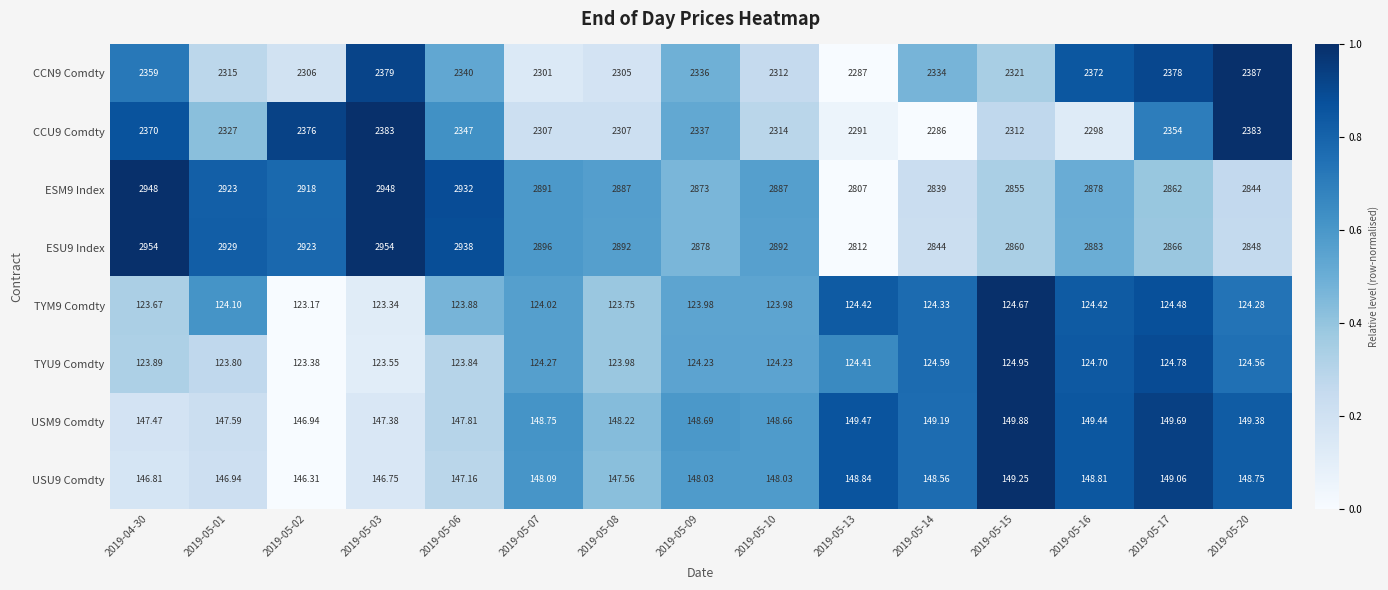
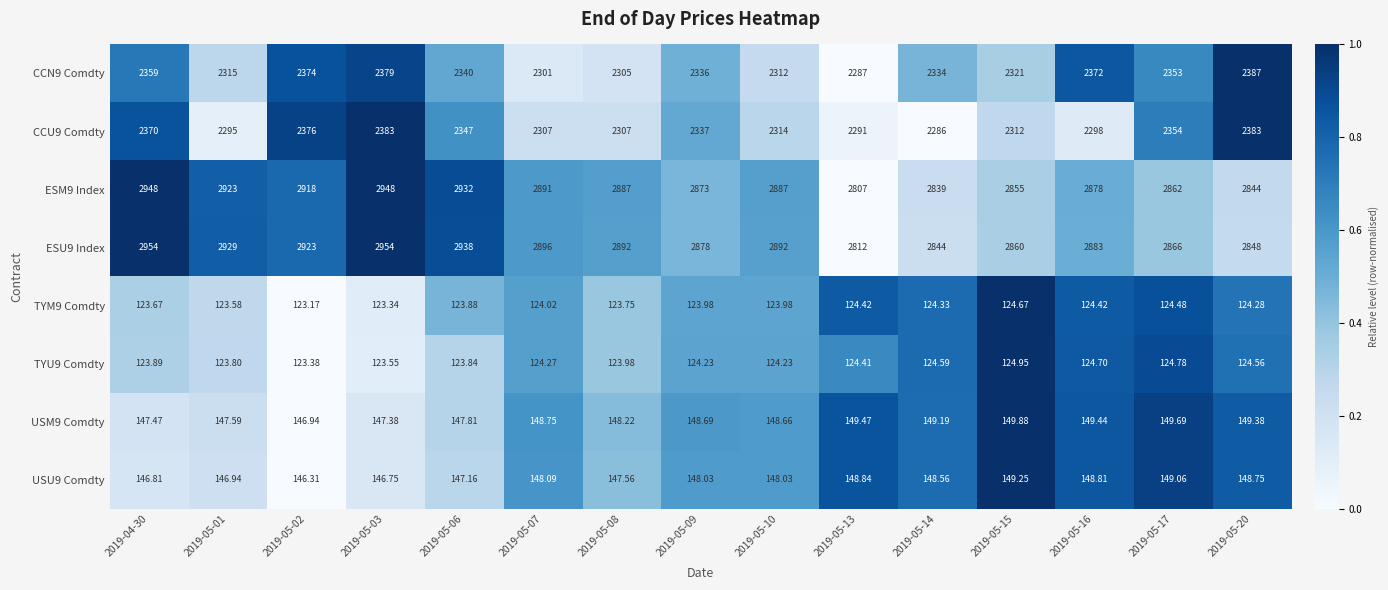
CCN9 Comdty, 2019-05-02: 2306 -> 2374
CCN9 Comdty, 2019-05-17: 2378 -> 2353
CCU9 Comdty, 2019-05-01: 2327 -> 2295
TYM9 Comdty, 2019-05-01: 124.10 -> 123.58
